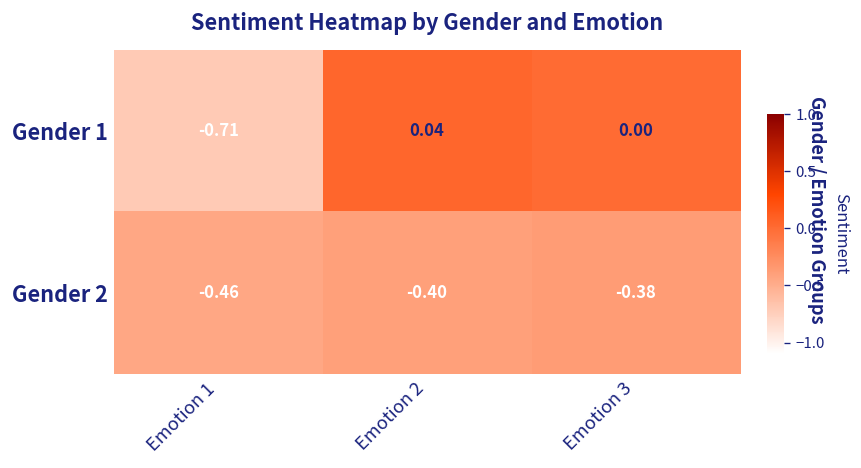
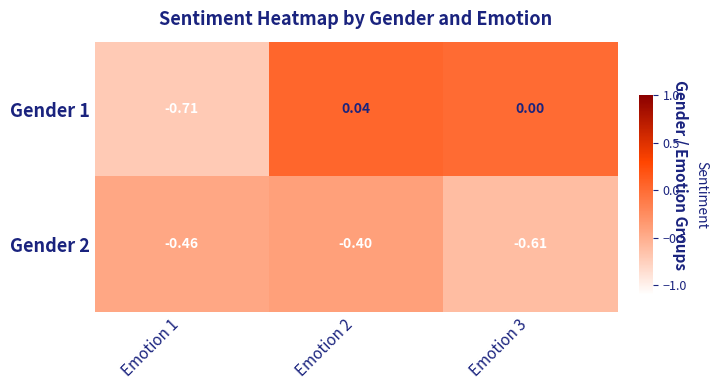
Gender 2, Emotion 3: -0.38 -> -0.61
